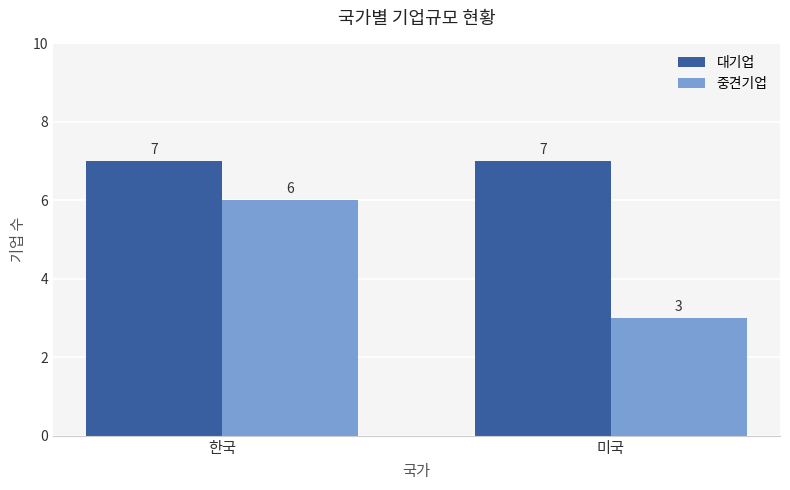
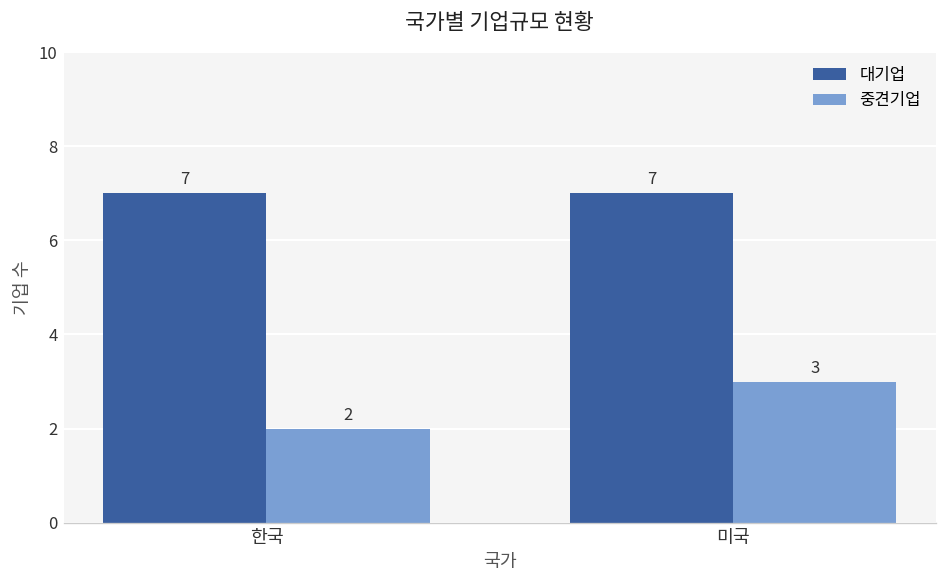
중견기업, 한국: 6 -> 2
